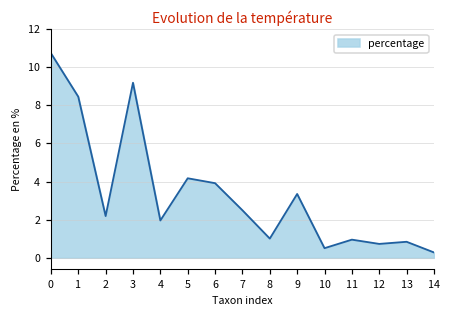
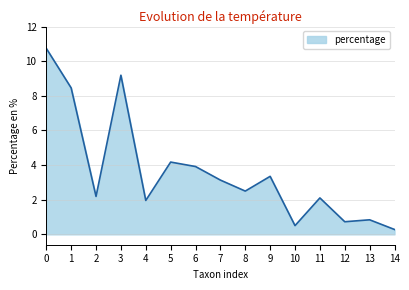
7: 2.5 -> 3.1
8: 1.0 -> 2.5
11: 1.0 -> 2.1
